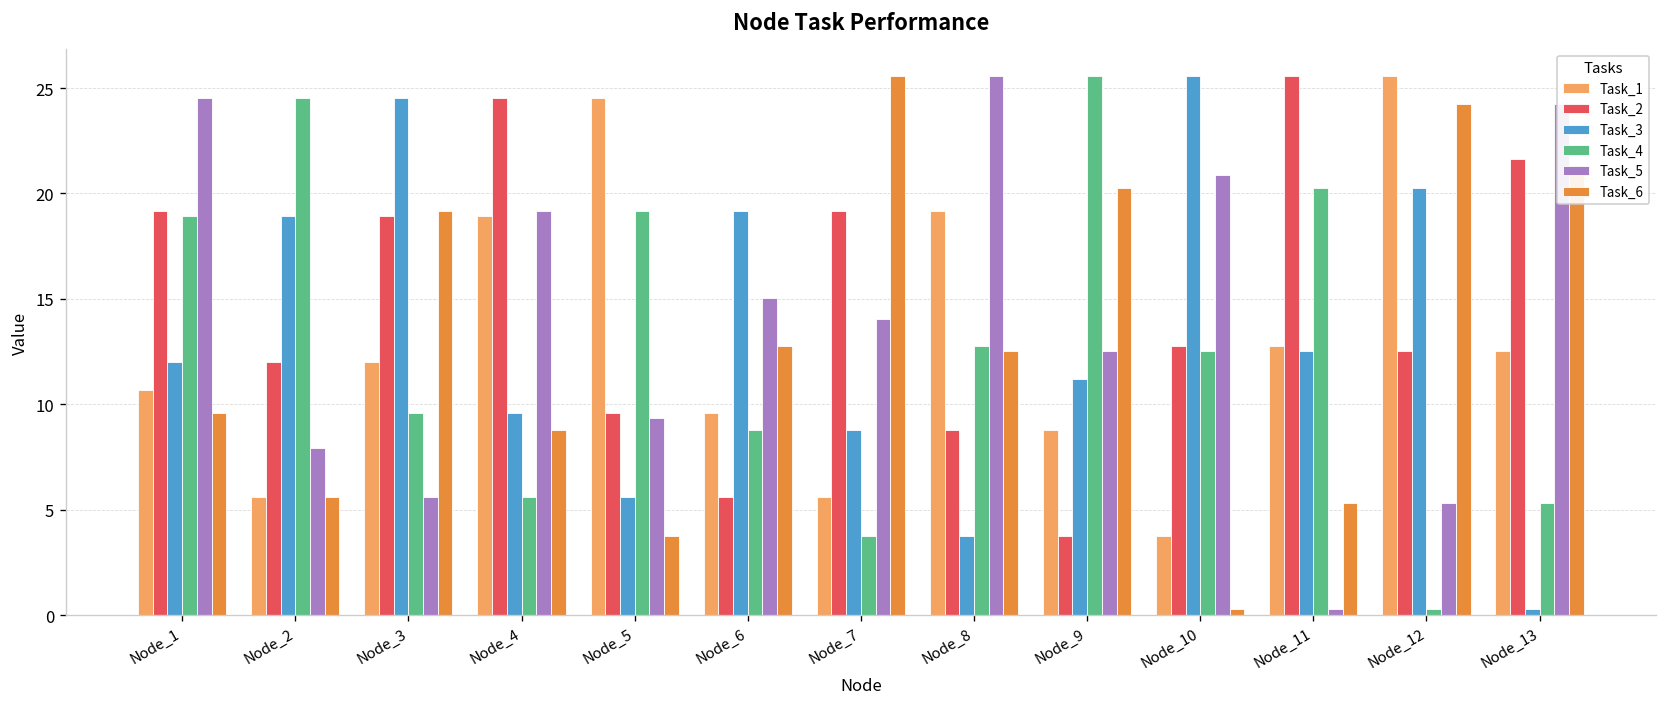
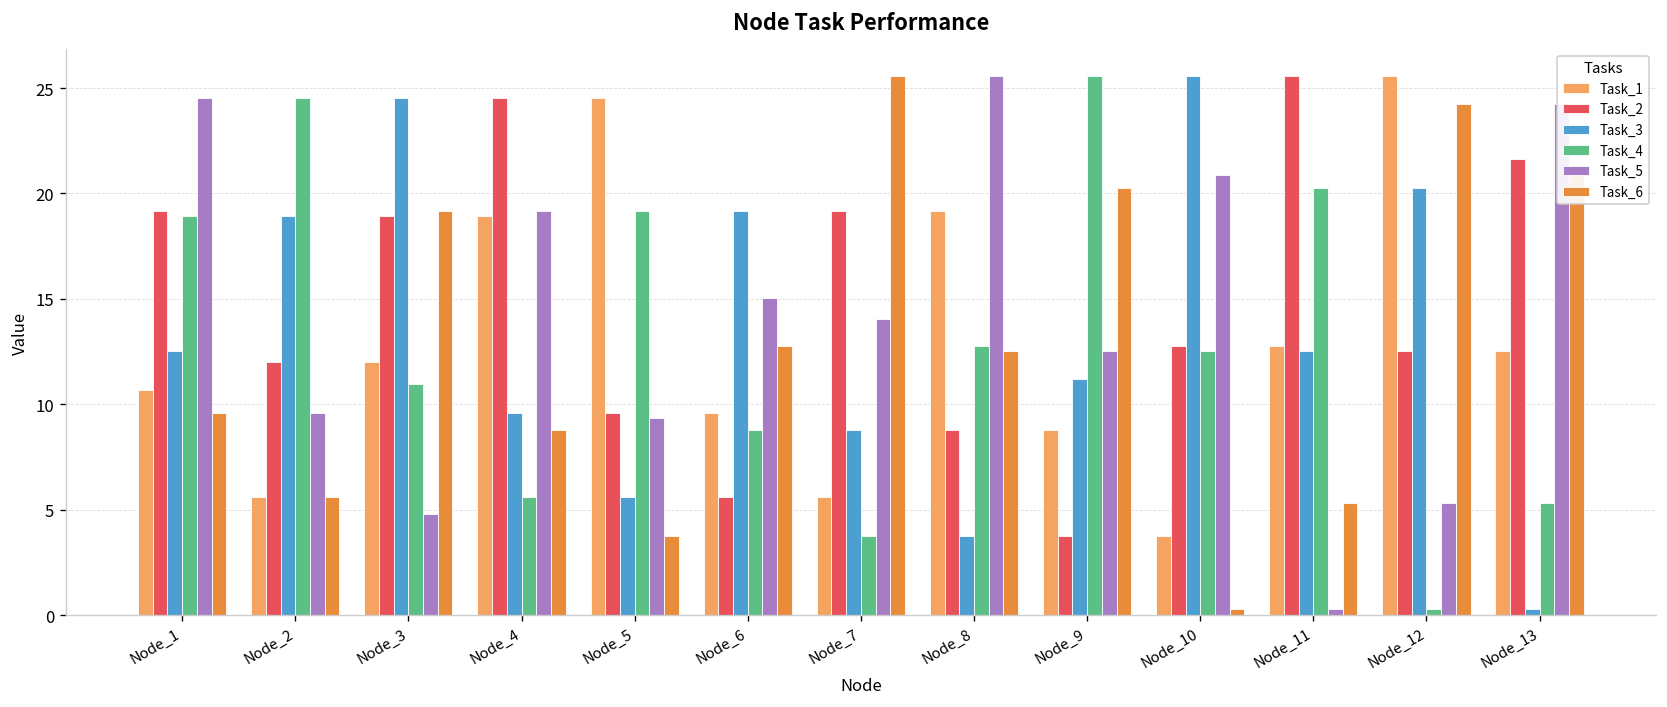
Task_3, Node_1: 12.0 -> 12.5
Task_5, Node_2: 7.9 -> 9.6
Task_4, Node_3: 9.6 -> 10.9
Task_5, Node_3: 5.6 -> 4.8
